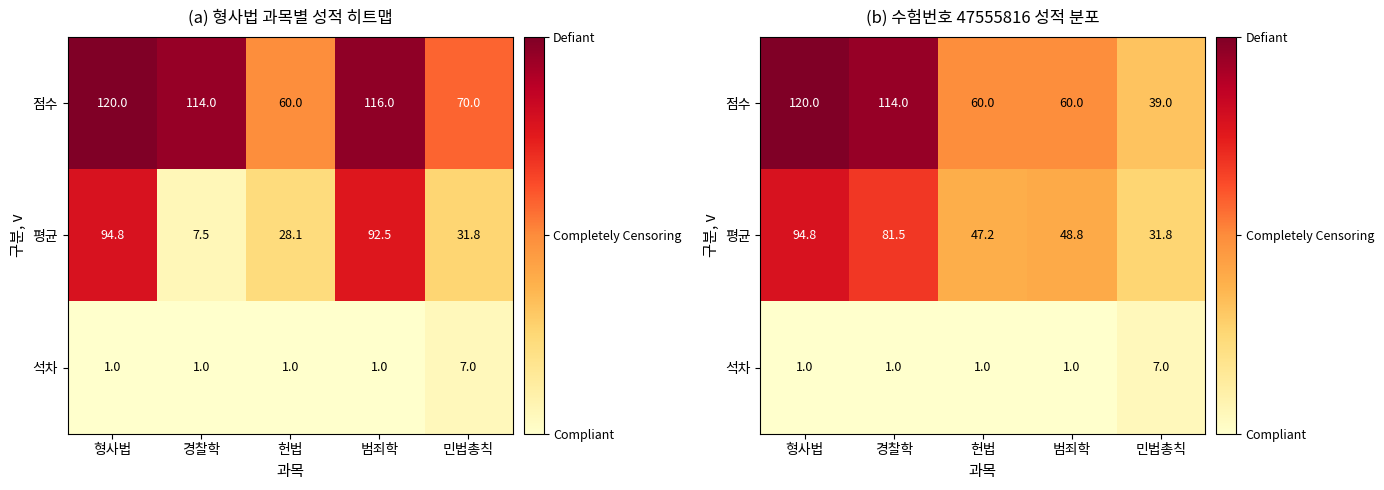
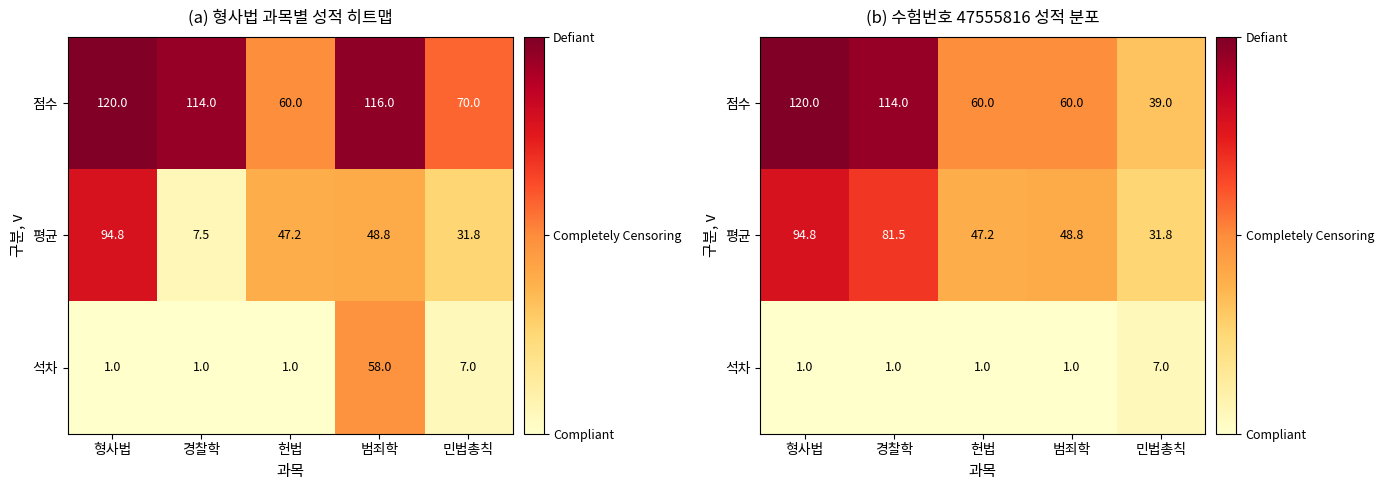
(a) 형사법 과목별 성적 히트맵, 평균, 헌법: 28.1 -> 47.2
(a) 형사법 과목별 성적 히트맵, 평균, 범죄학: 92.5 -> 48.8
(a) 형사법 과목별 성적 히트맵, 석차, 범죄학: 1.0 -> 58.0
